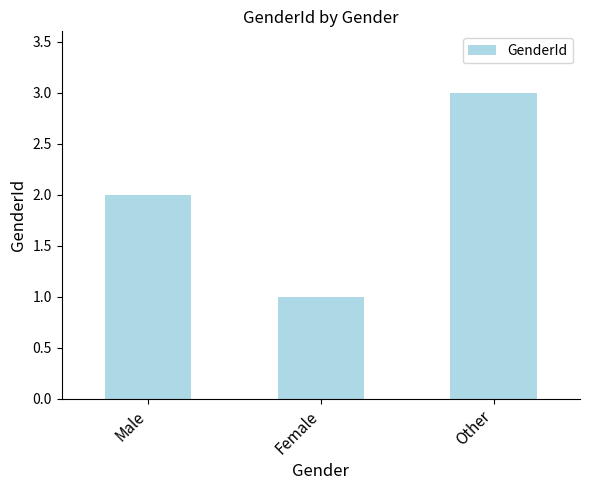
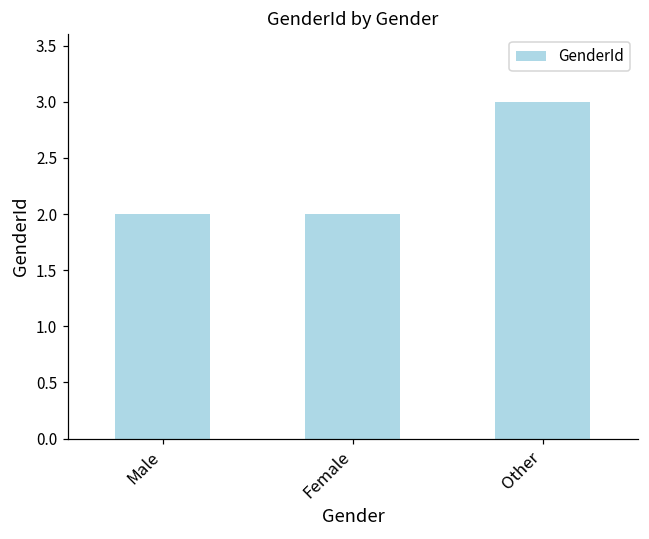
Female: 1 -> 2
